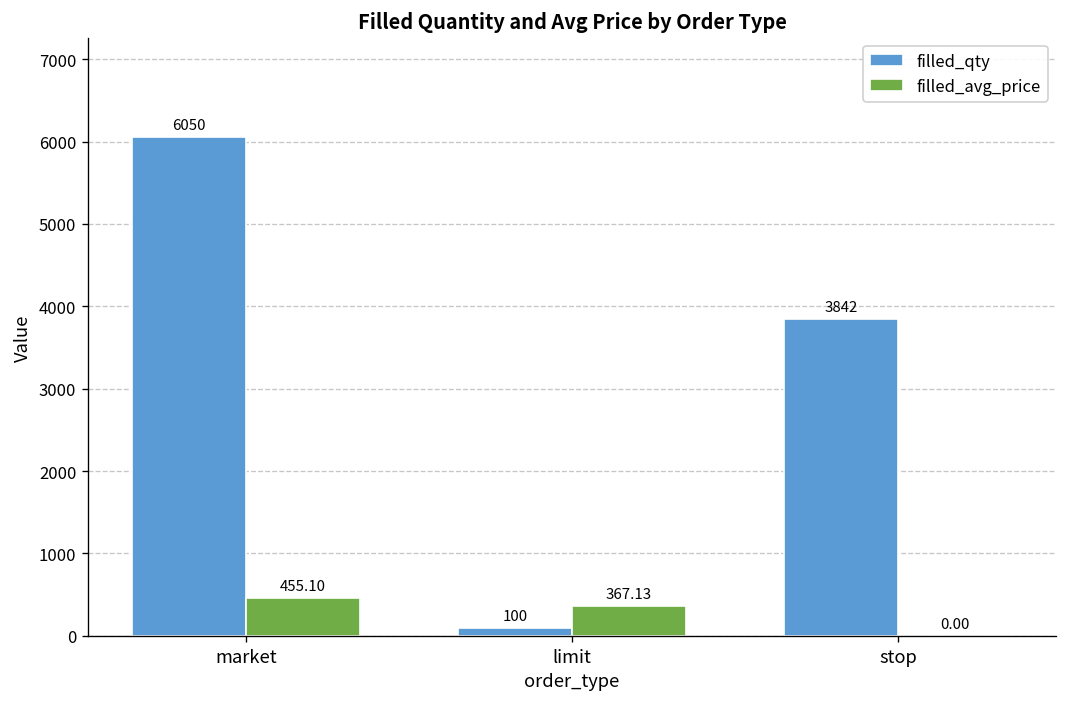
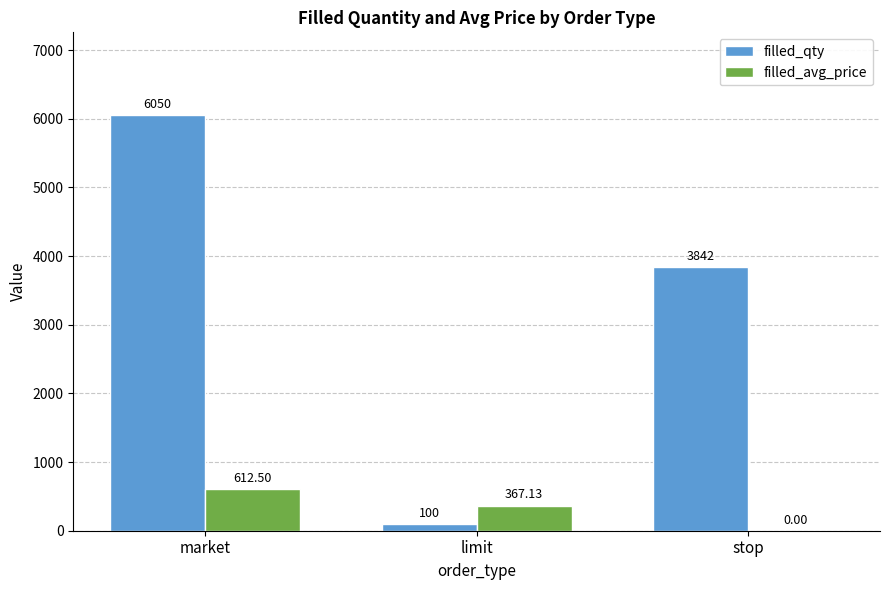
filled_avg_price, market: 455.10 -> 612.50
